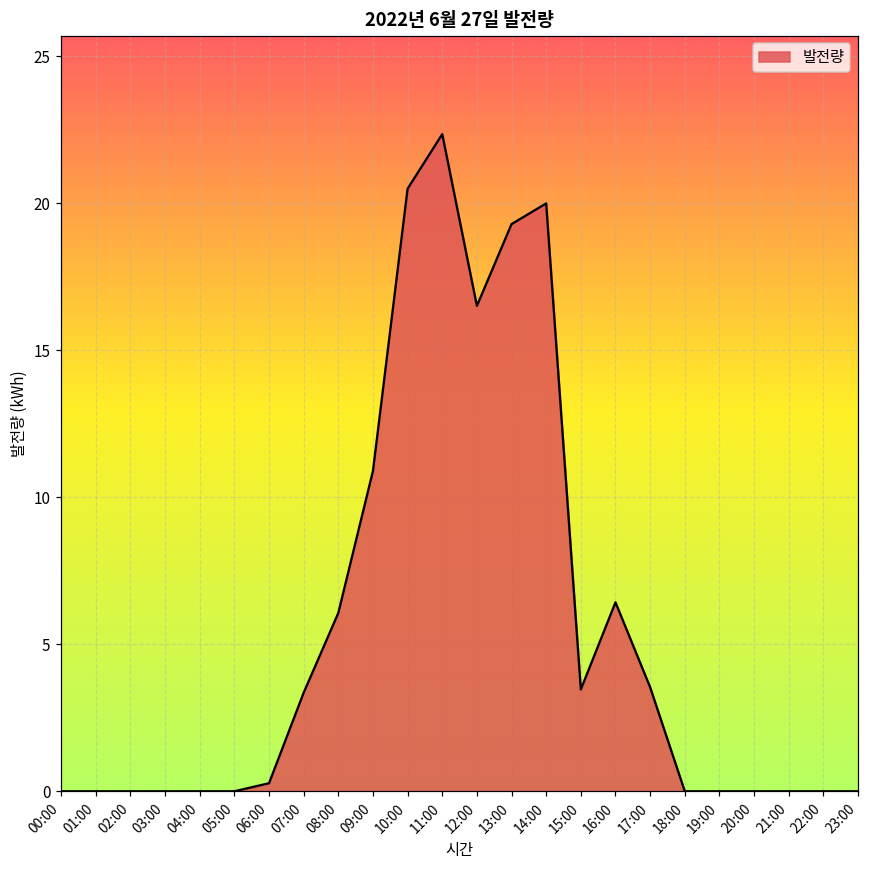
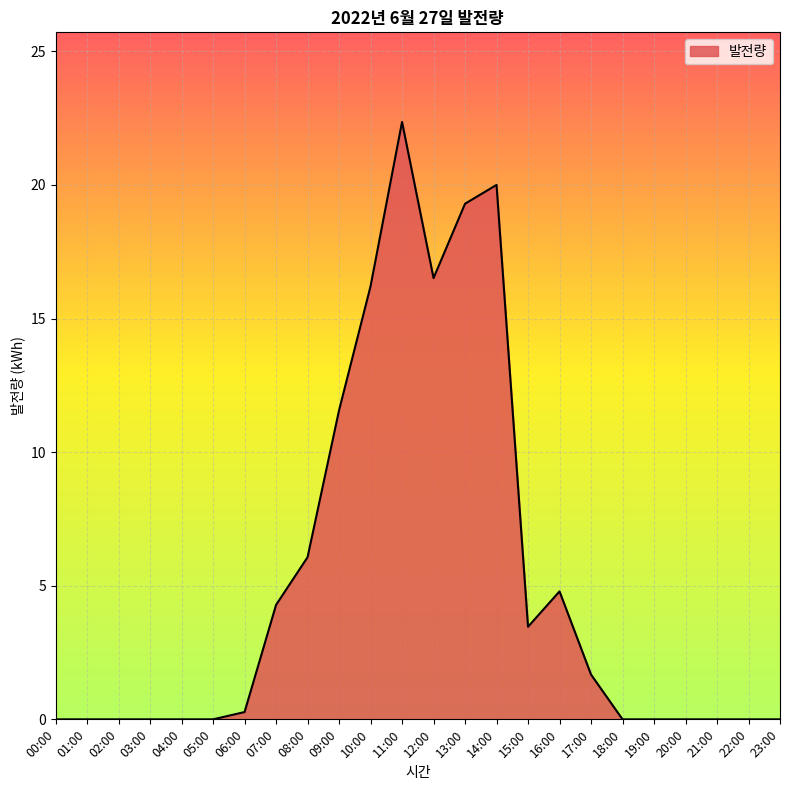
07:00: 3.4 -> 4.3
09:00: 10.9 -> 11.6
10:00: 20.5 -> 16.2
16:00: 6.4 -> 4.8
17:00: 3.5 -> 1.7
